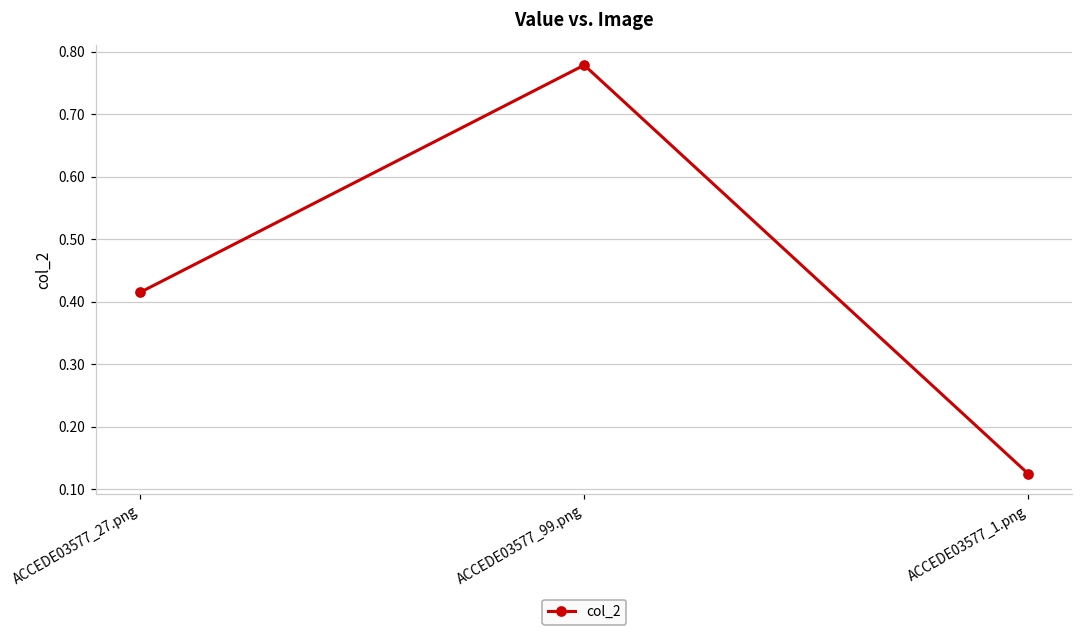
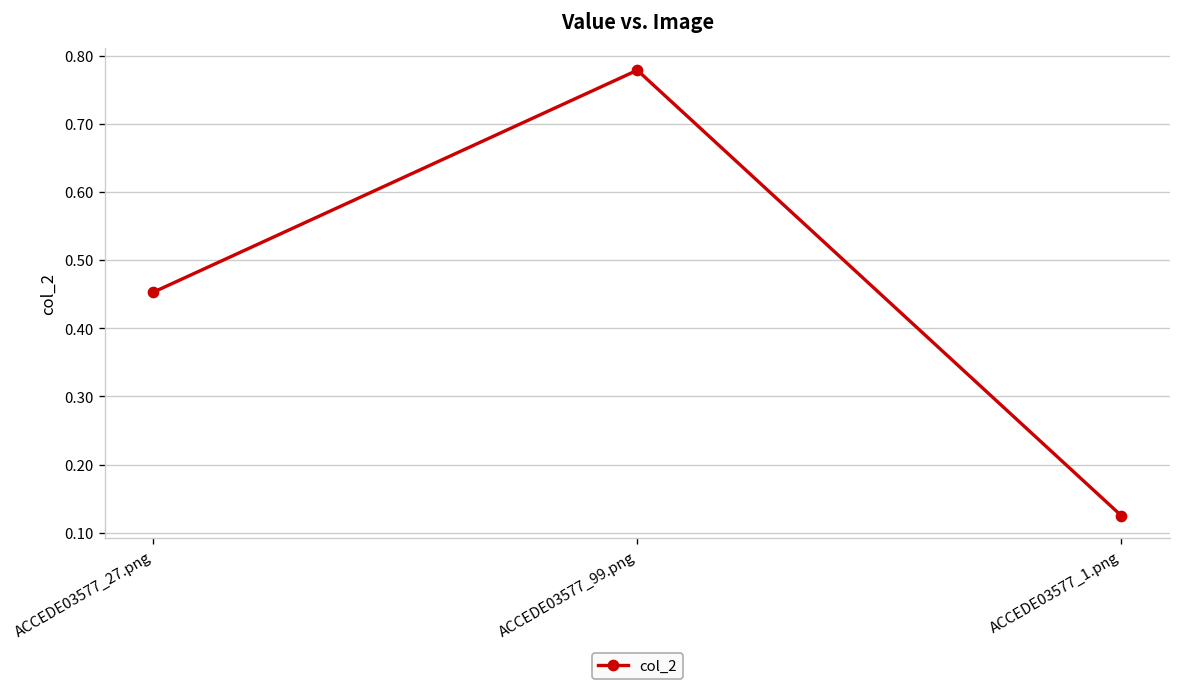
ACCEDE03577_27.png: 0.42 -> 0.45
